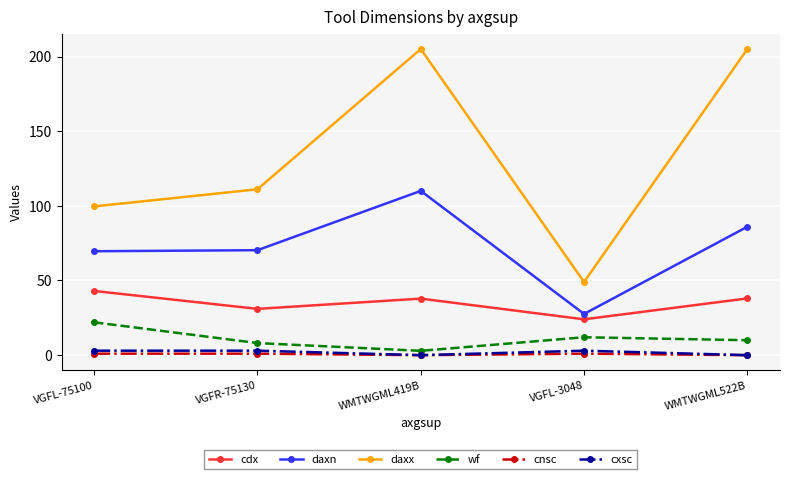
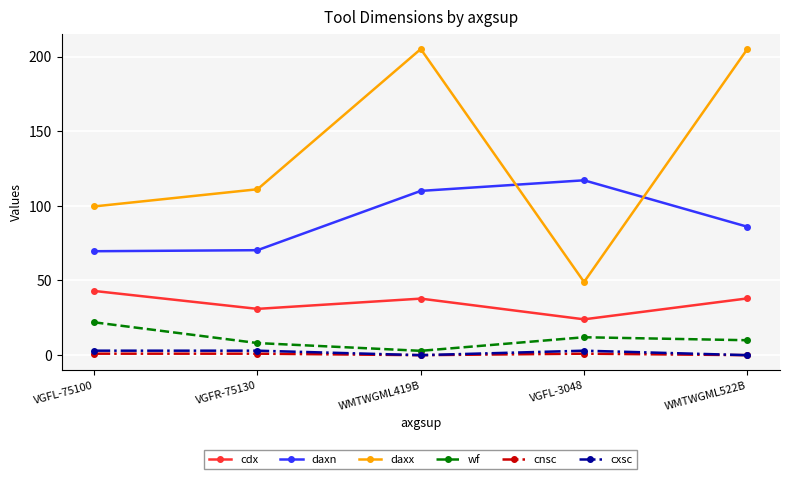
daxn, VGFL-3048: 28 -> 117
